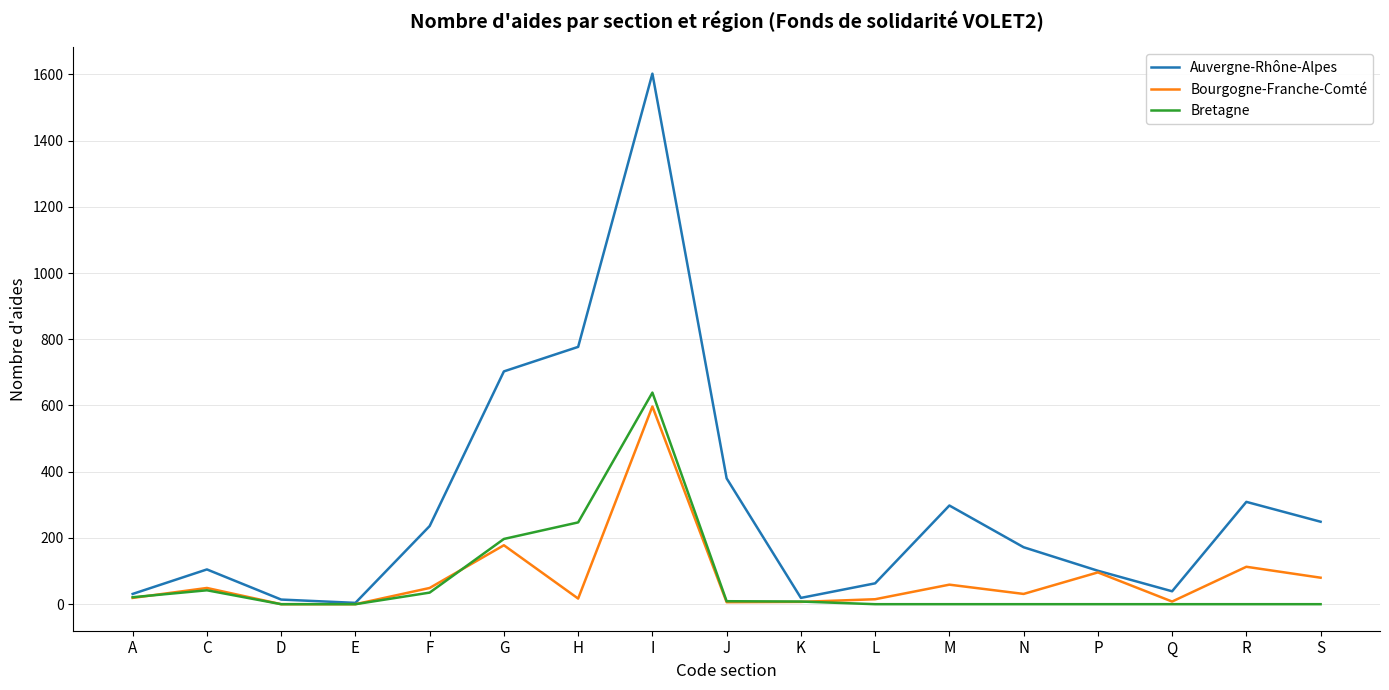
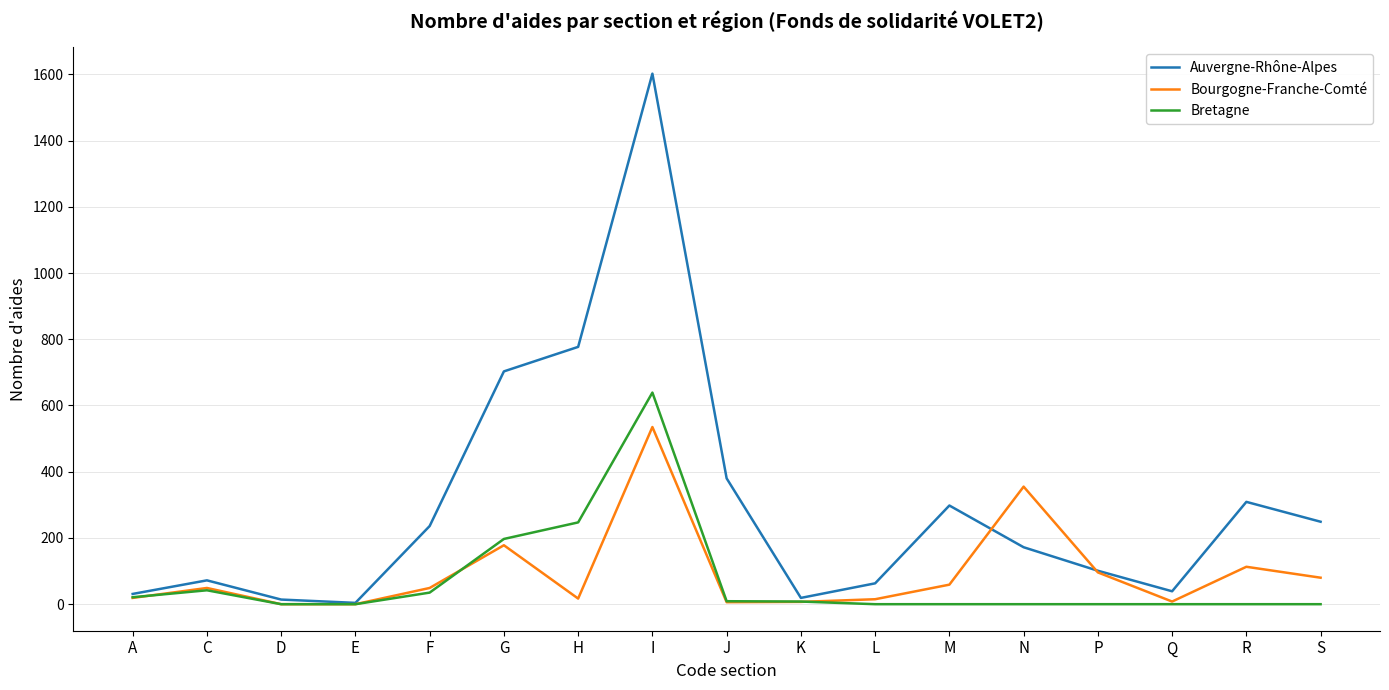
Auvergne-Rhône-Alpes, C: 110 -> 70
Bourgogne-Franche-Comté, I: 600 -> 540
Bourgogne-Franche-Comté, N: 30 -> 360
